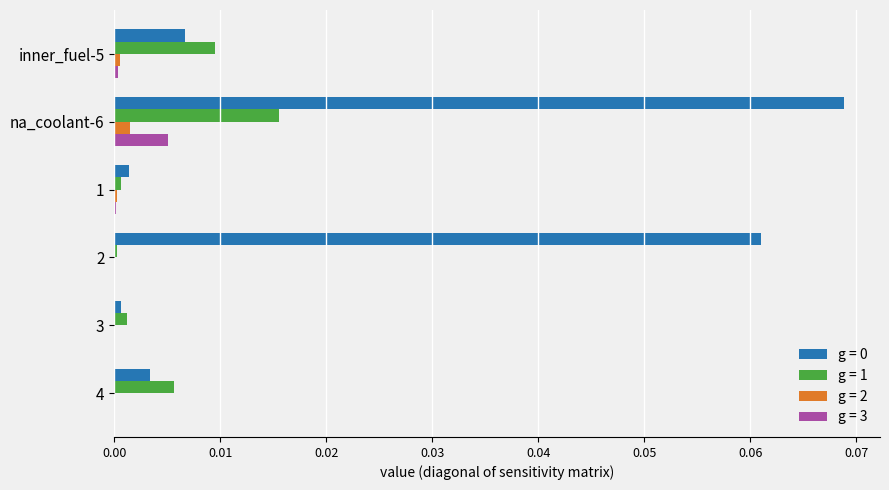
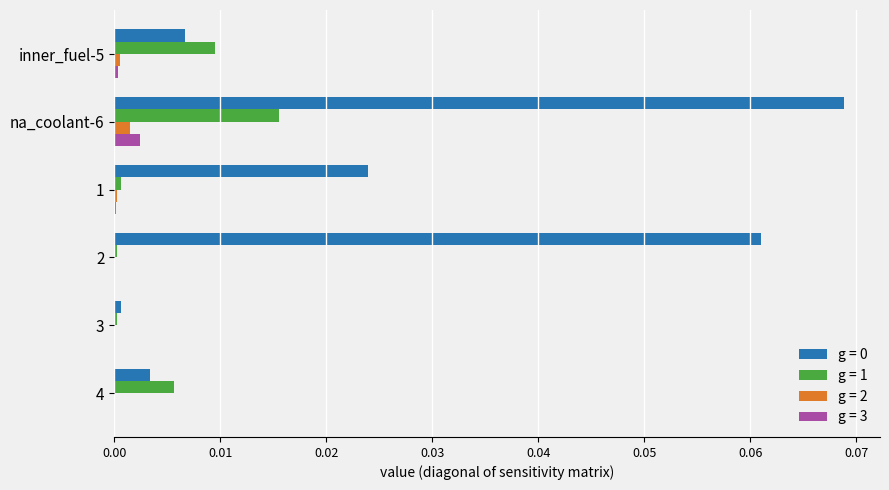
g = 3, na_coolant-6: 0.0051 -> 0.0025
g = 0, 1: 0.0014 -> 0.0239
g = 1, 3: 0.0012 -> 0.0003
